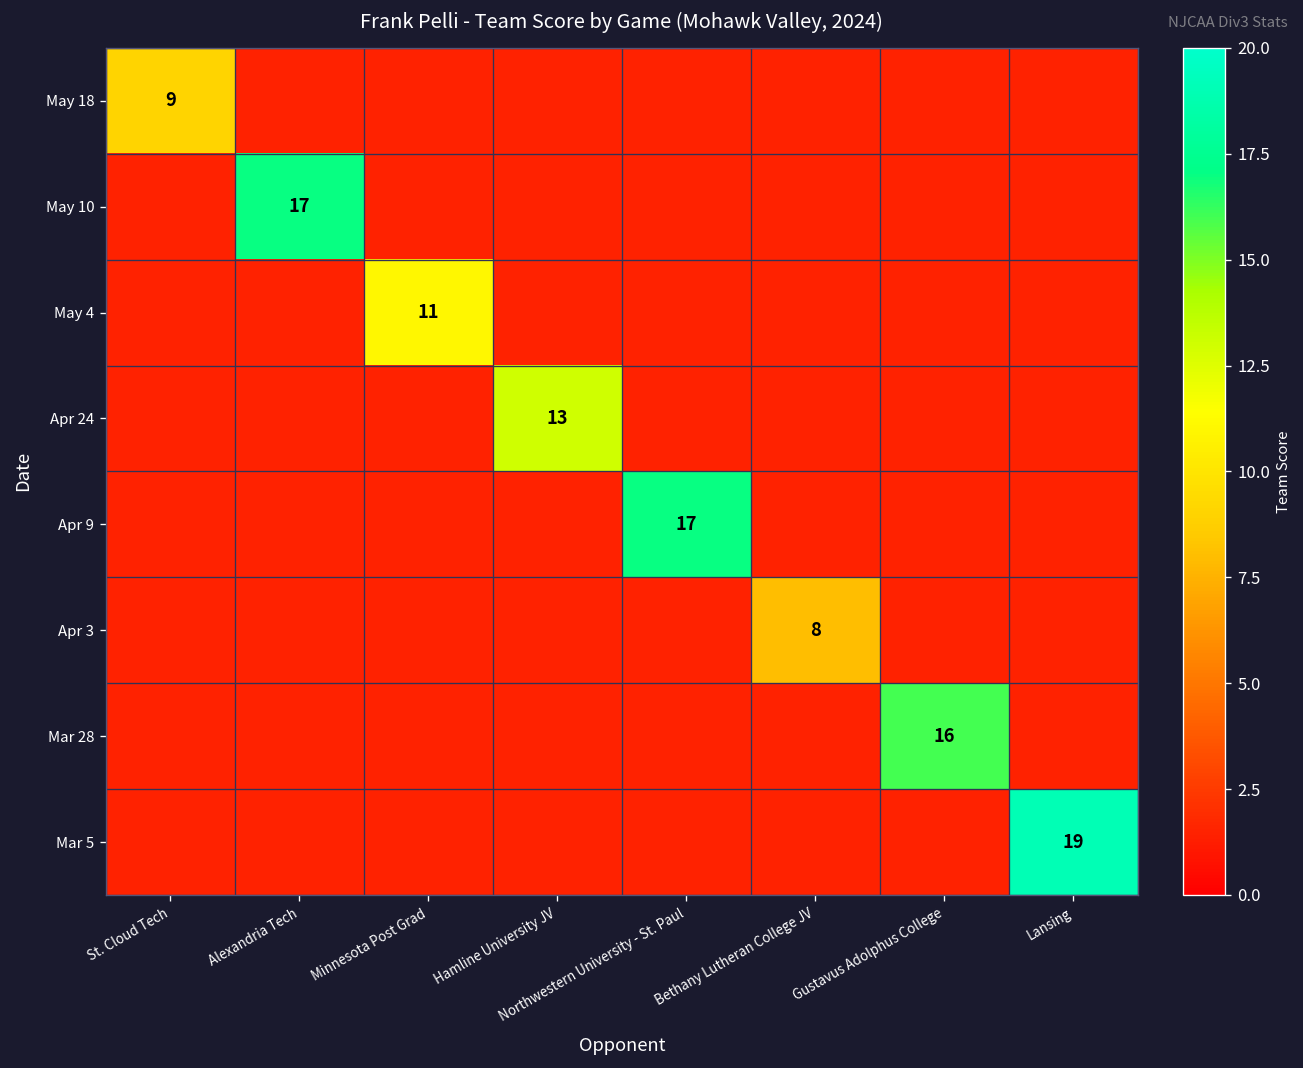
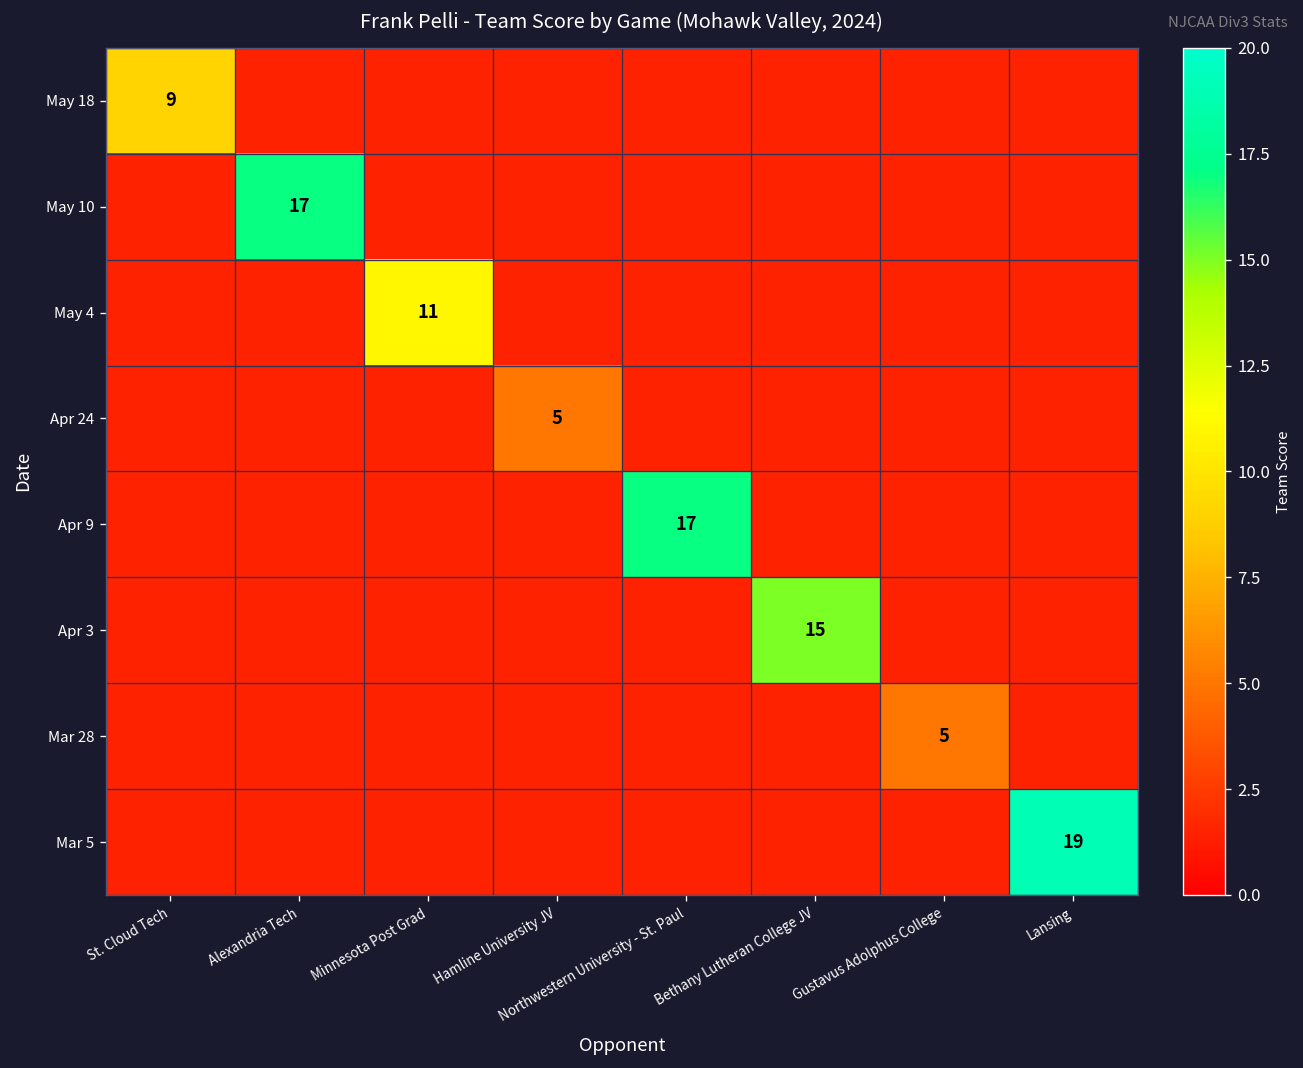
Apr 24, Hamline University JV: 13 -> 5
Apr 3, Bethany Lutheran College JV: 8 -> 15
Mar 28, Gustavus Adolphus College: 16 -> 5
